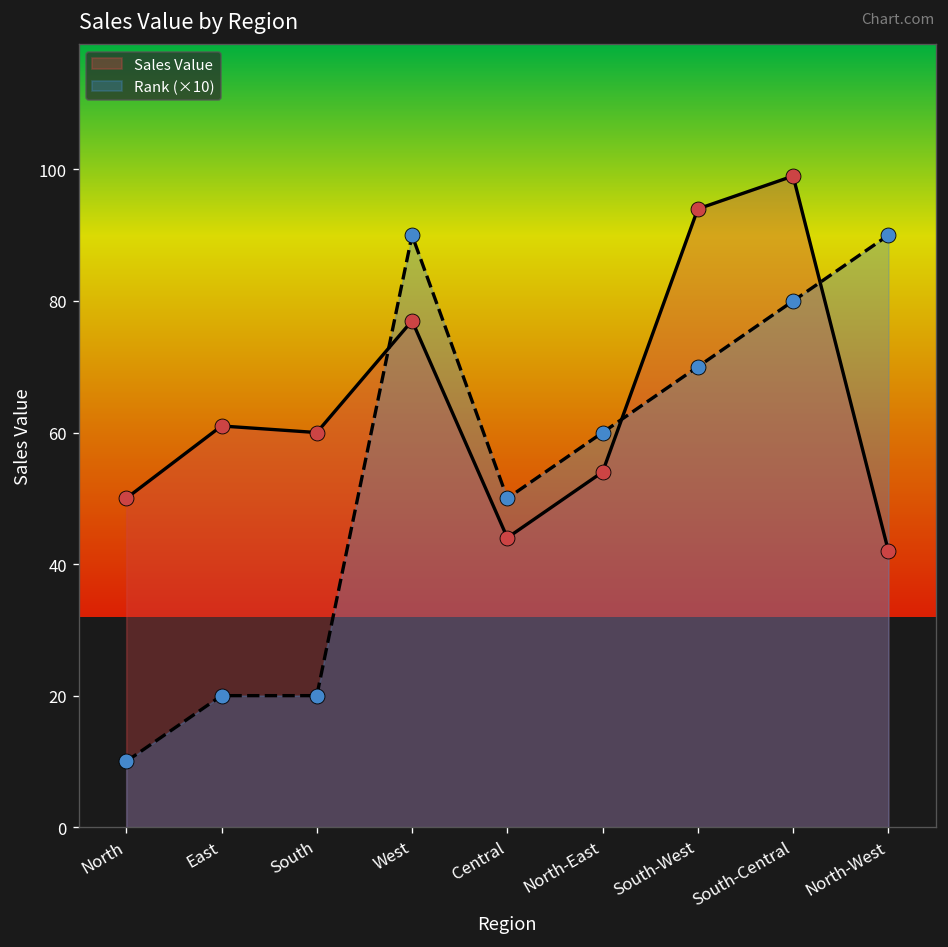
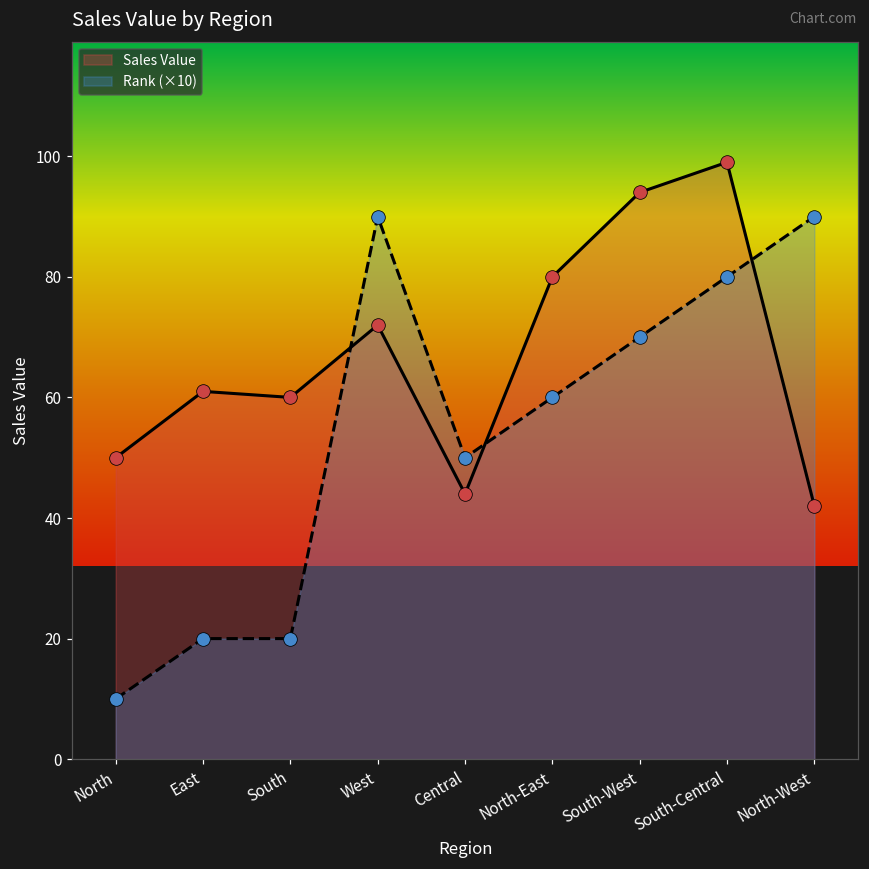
Sales Value, West: 77 -> 72
Sales Value, North-East: 54 -> 80
